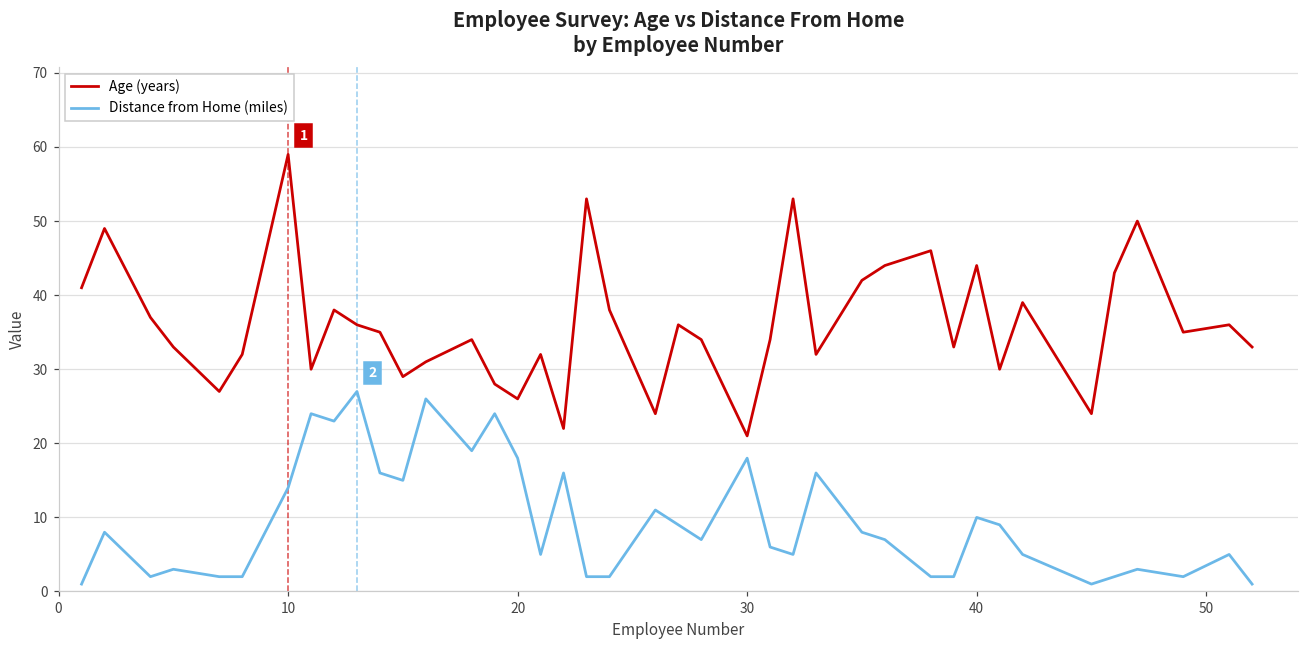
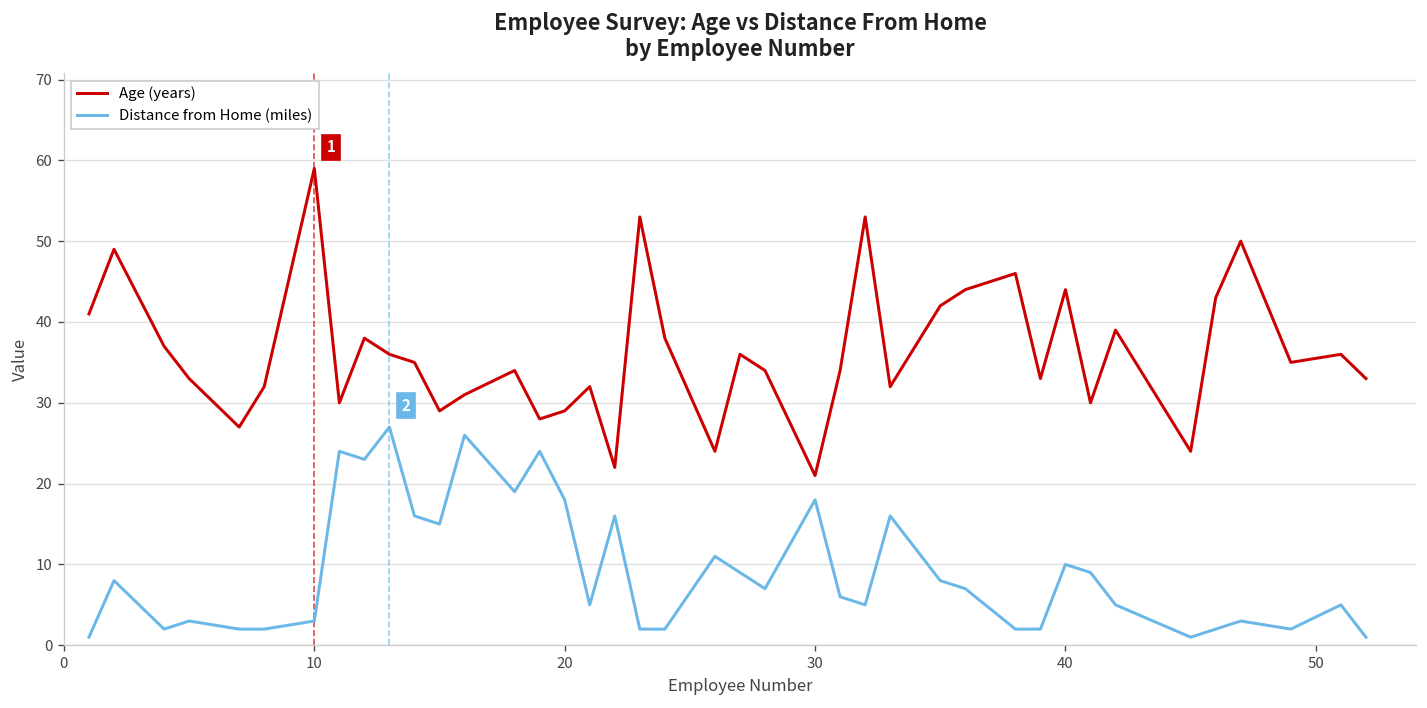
Distance from Home (miles), 10: 14 -> 3
Age (years), 20: 26 -> 29
